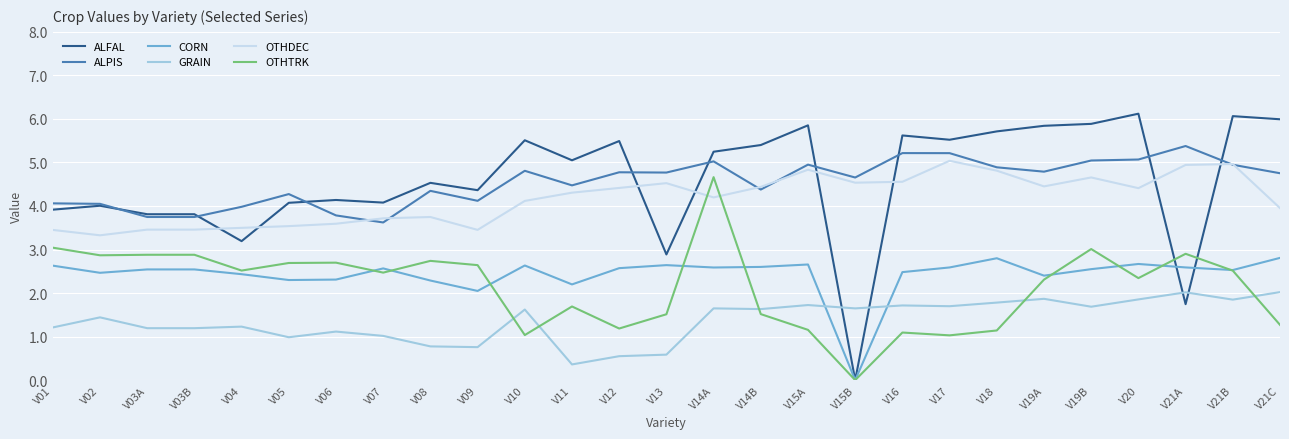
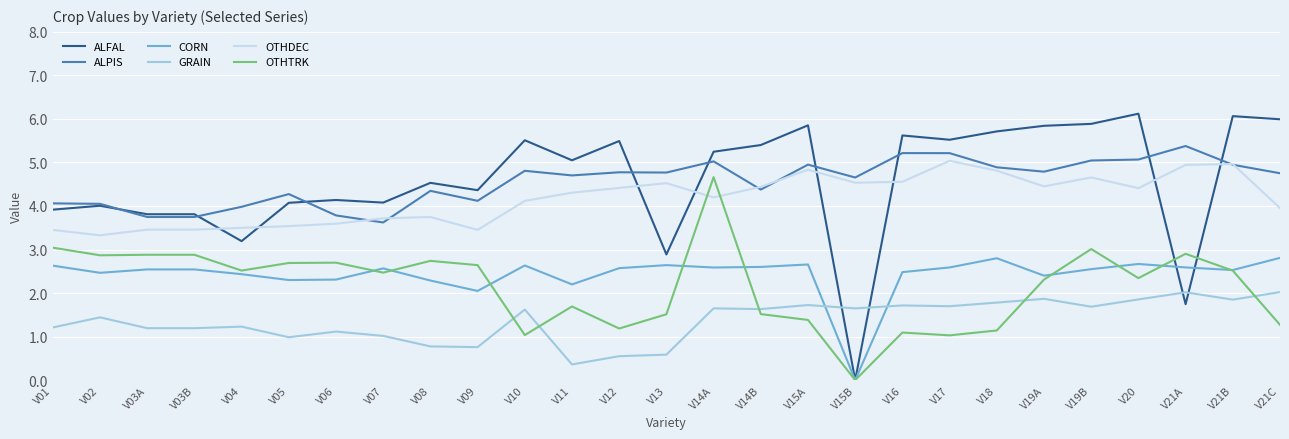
ALPIS, V11: 4.5 -> 4.7
OTHTRK, V15A: 1.2 -> 1.4
